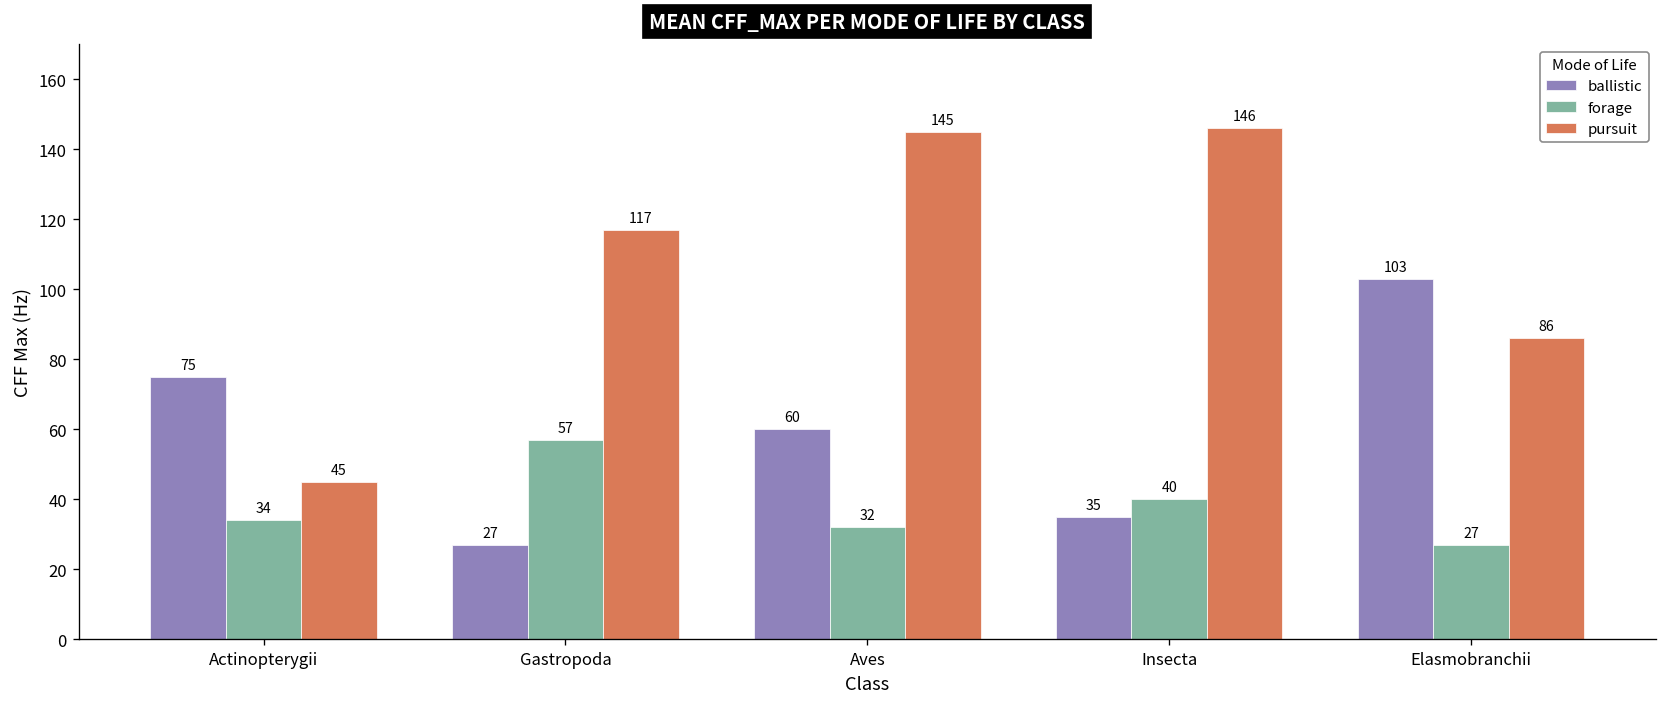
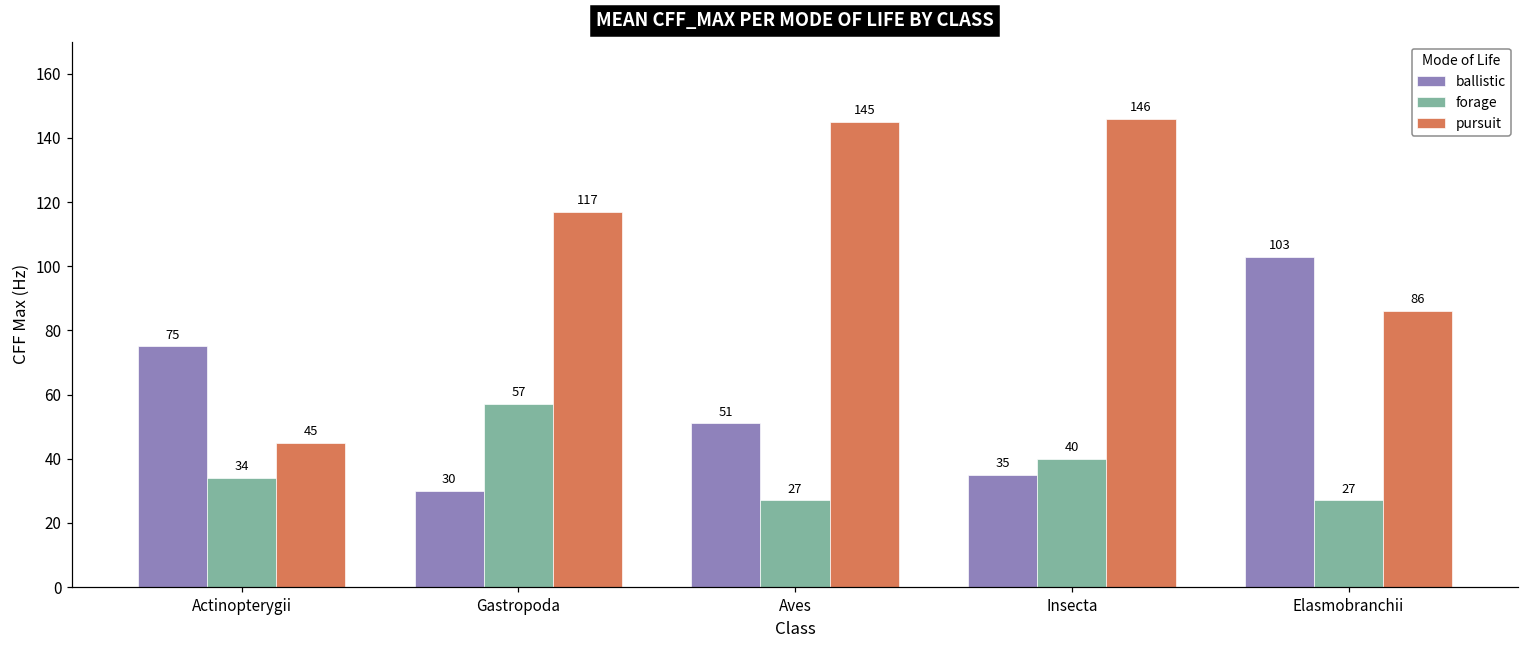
ballistic, Gastropoda: 27 -> 30
ballistic, Aves: 60 -> 51
forage, Aves: 32 -> 27
